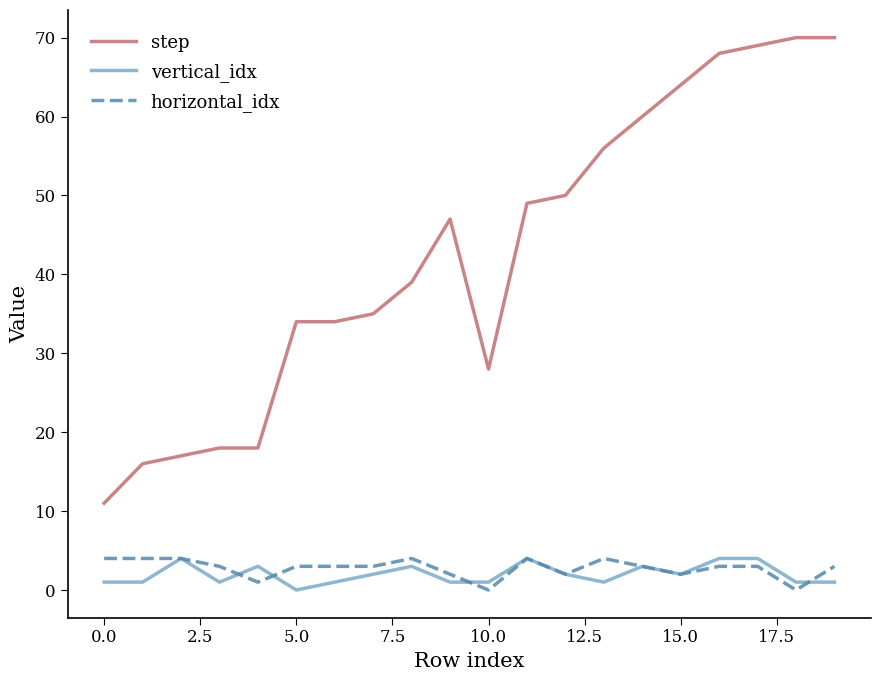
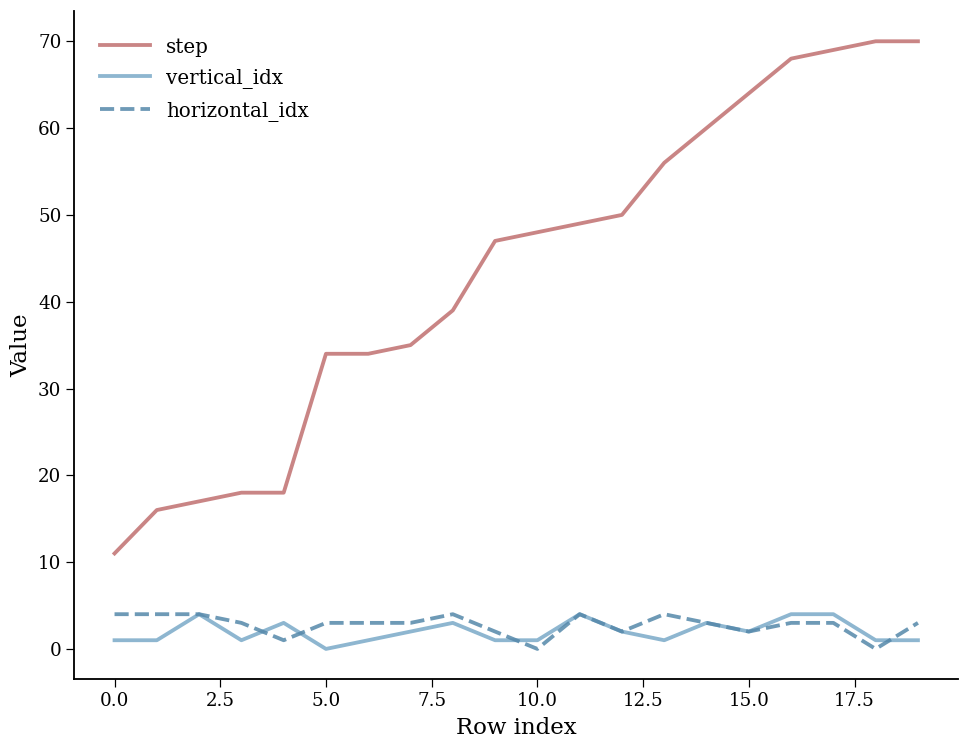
step, 10.0: 28 -> 48
